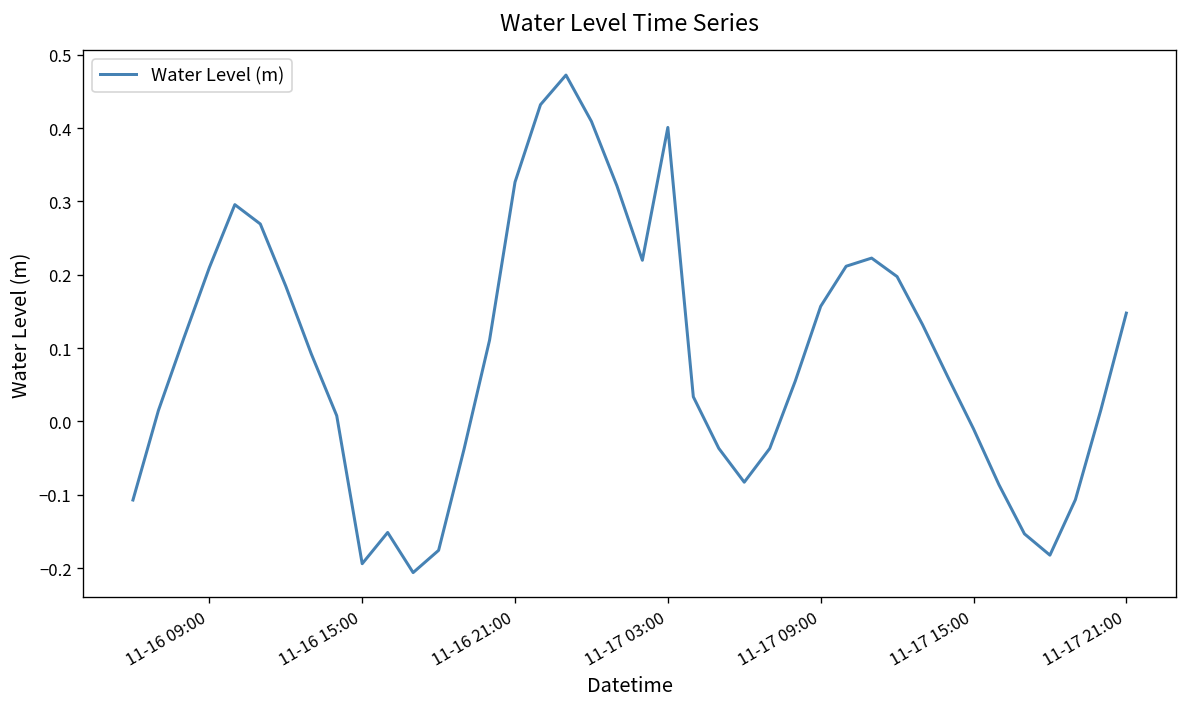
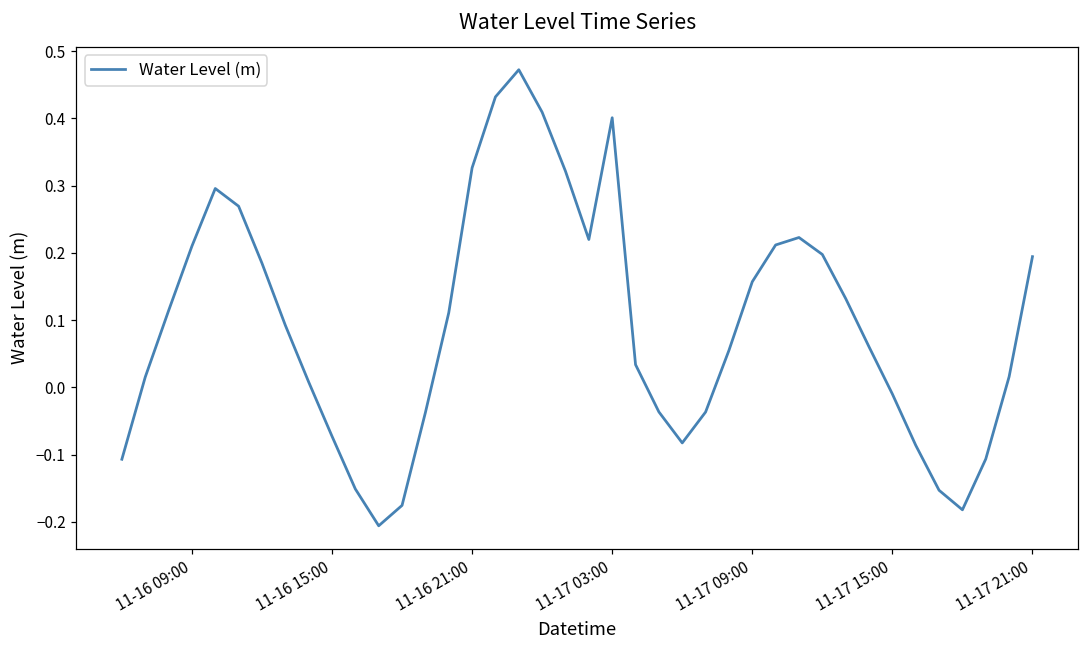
11-16 15:00: -0.19 -> -0.07
11-17 21:00: 0.15 -> 0.19
